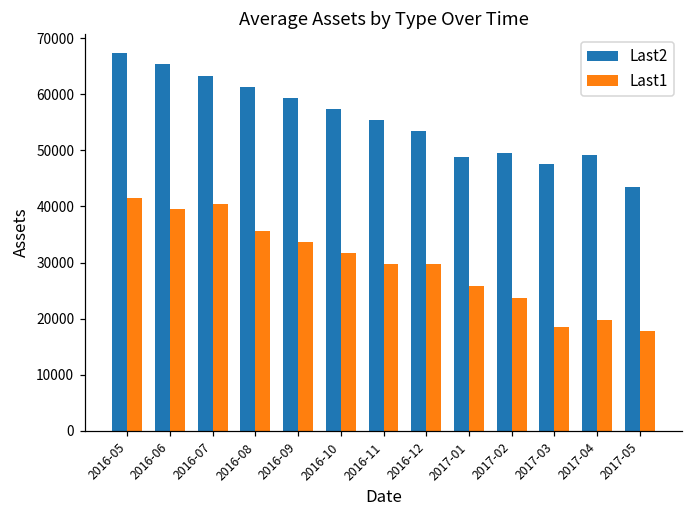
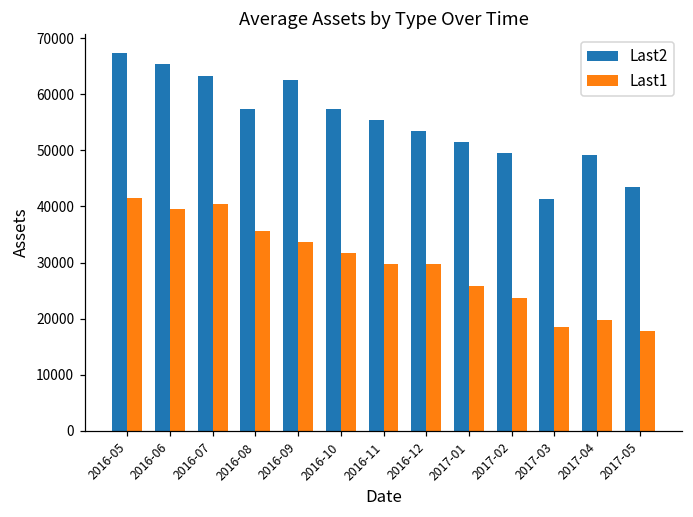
Last2, 2016-08: 61000 -> 57000
Last2, 2016-09: 59000 -> 63000
Last2, 2017-01: 49000 -> 51000
Last2, 2017-03: 48000 -> 41000
